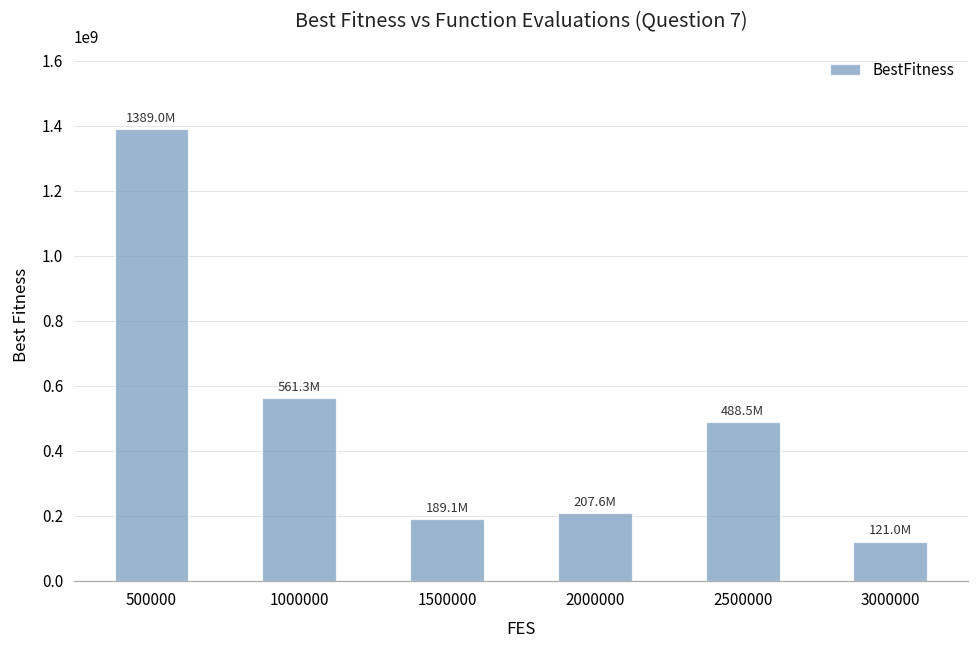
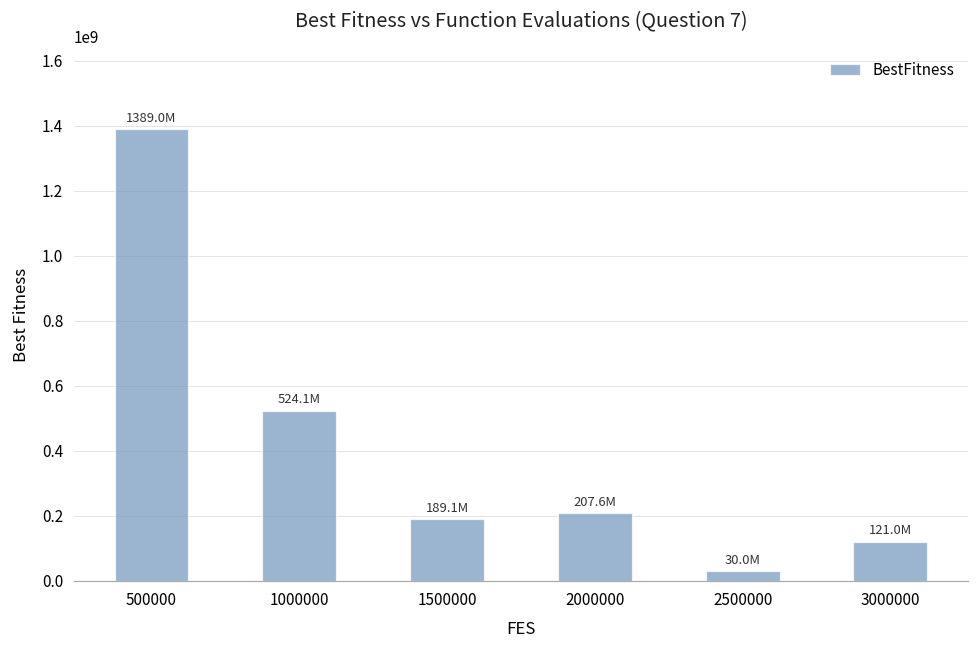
1000000: 561.3M -> 524.1M
2500000: 488.5M -> 30.0M
